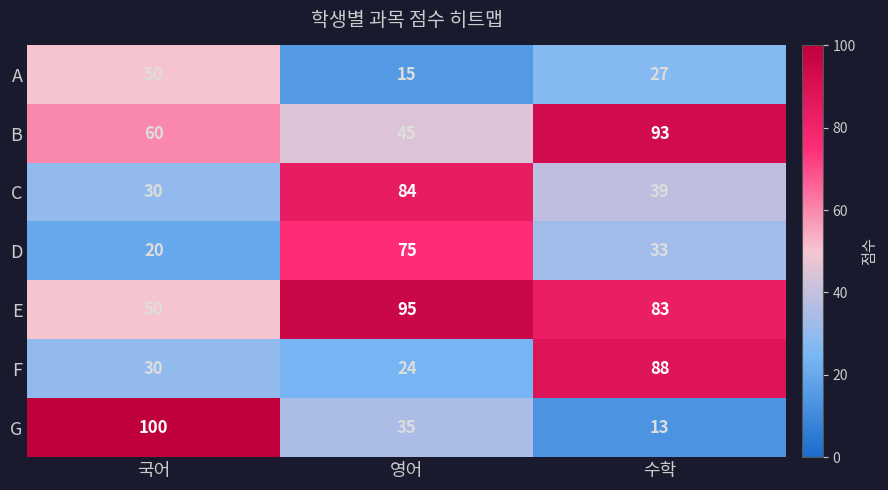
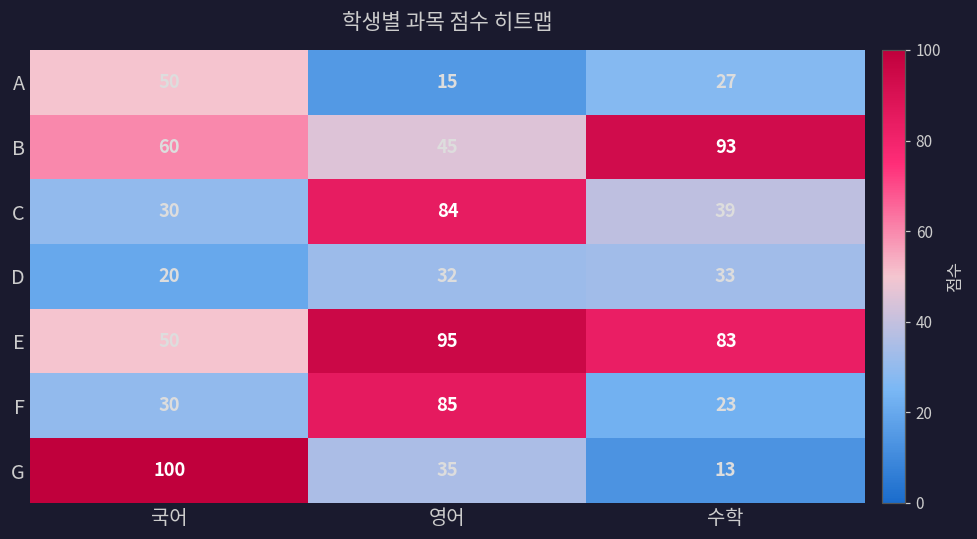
D, 영어: 75 -> 32
F, 영어: 24 -> 85
F, 수학: 88 -> 23
